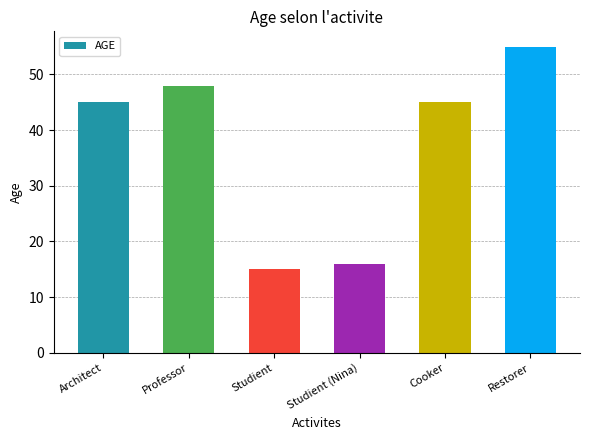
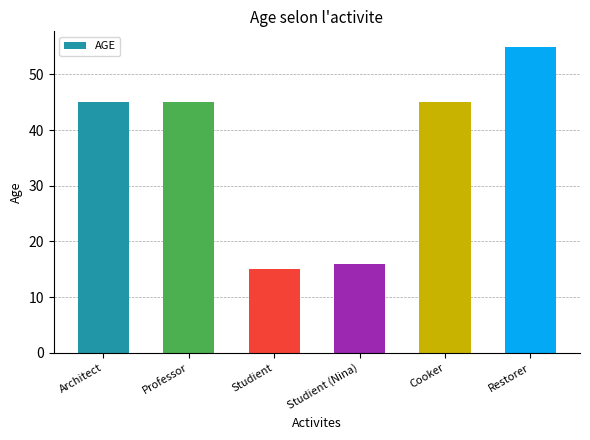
Professor: 48 -> 45
